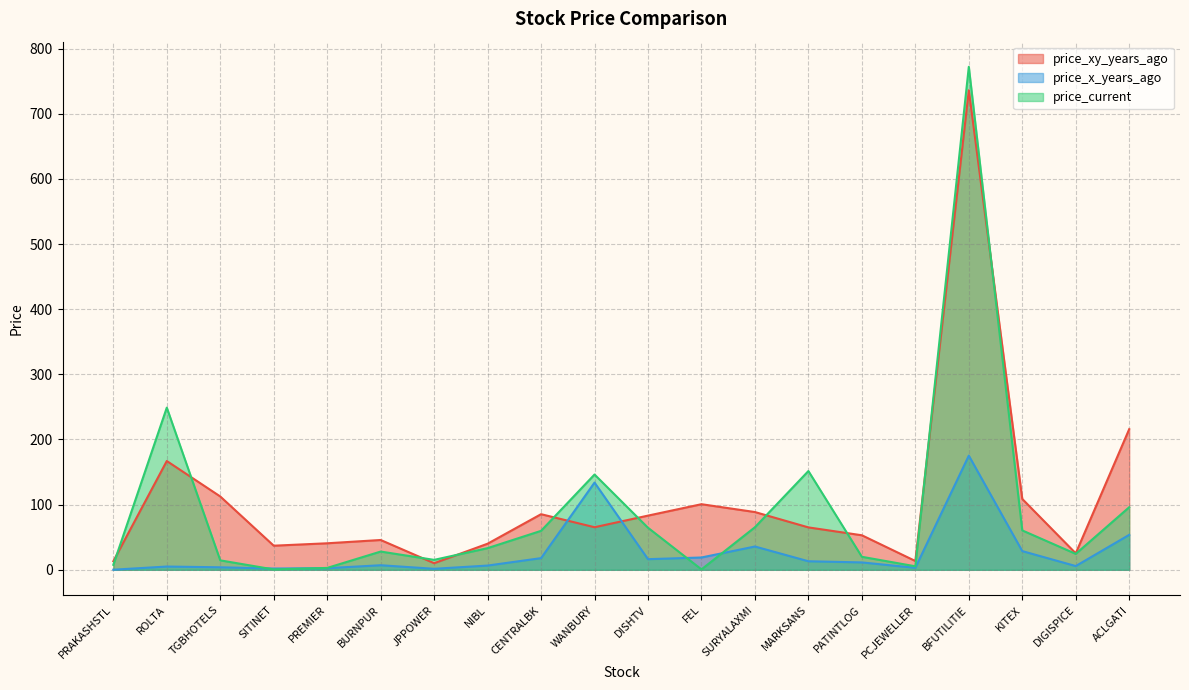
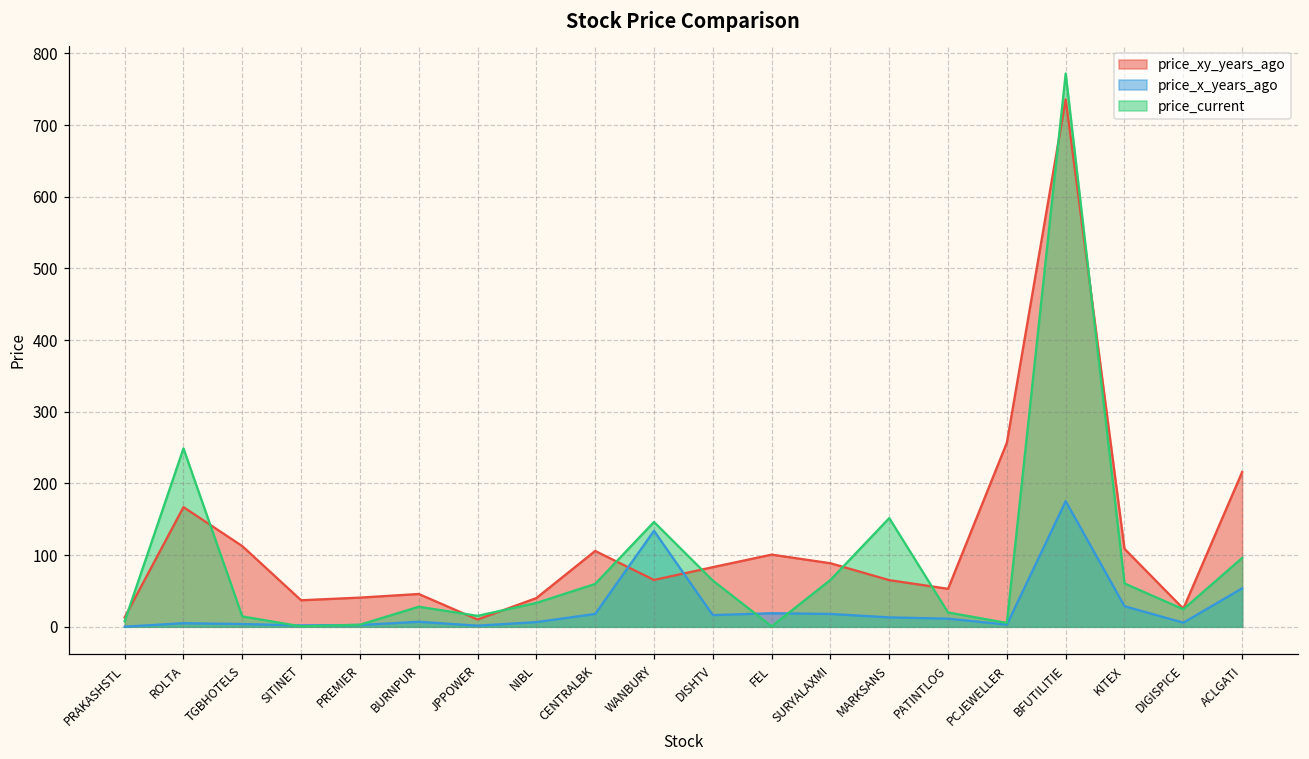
price_xy_years_ago, CENTRALBK: 90 -> 110
price_x_years_ago, SURYALAXMI: 40 -> 20
price_xy_years_ago, PCJEWELLER: 10 -> 260
